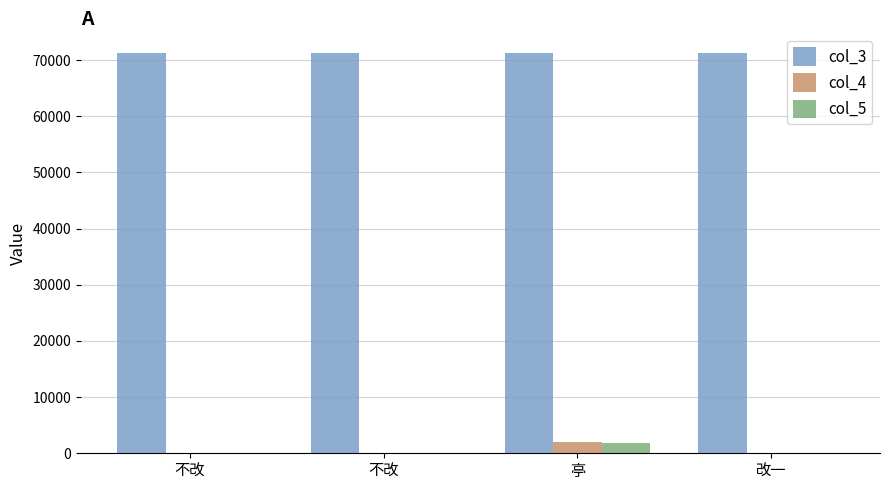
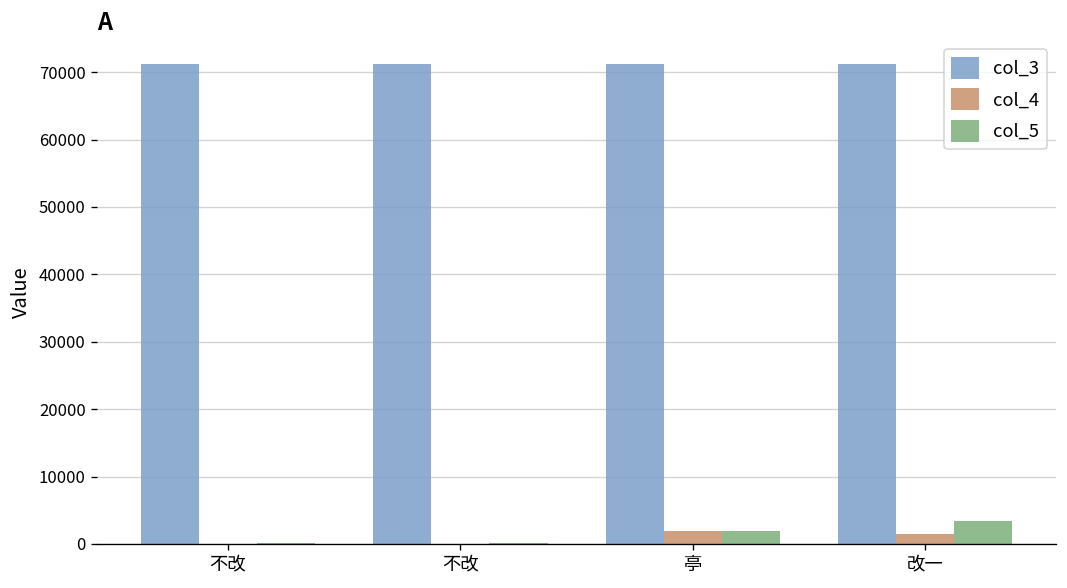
col_4, 改一: 0 -> 2000
col_5, 改一: 0 -> 3000
